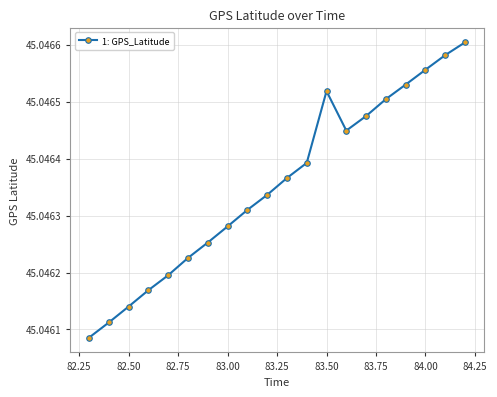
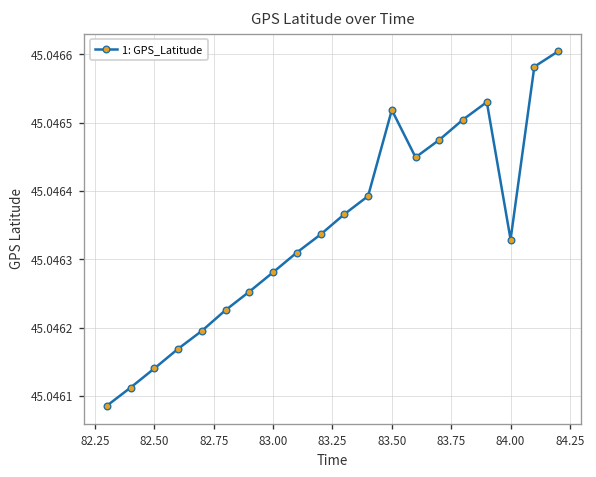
84.00: 45.04656 -> 45.04633
